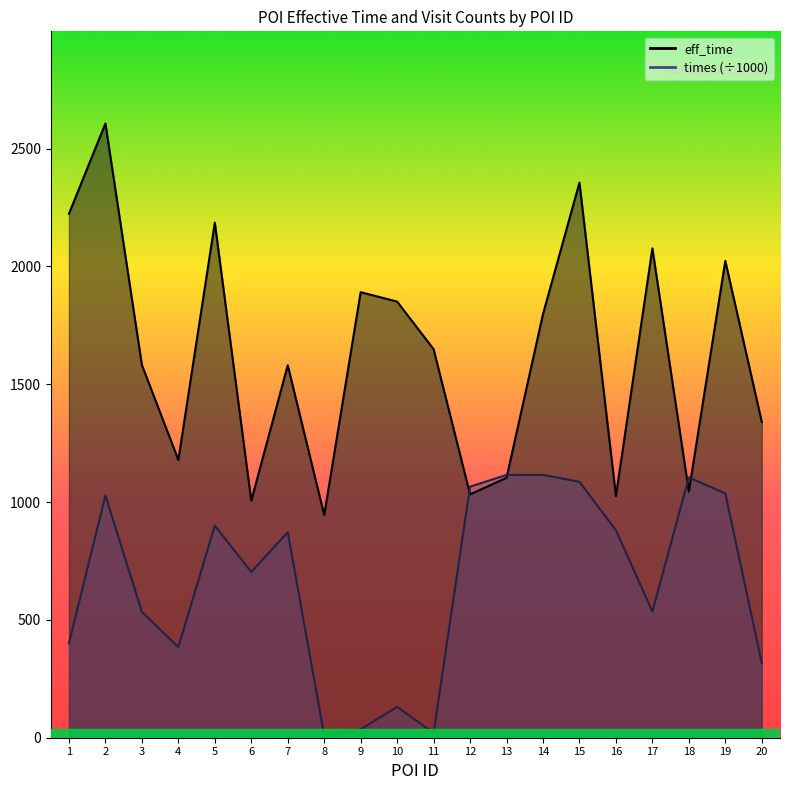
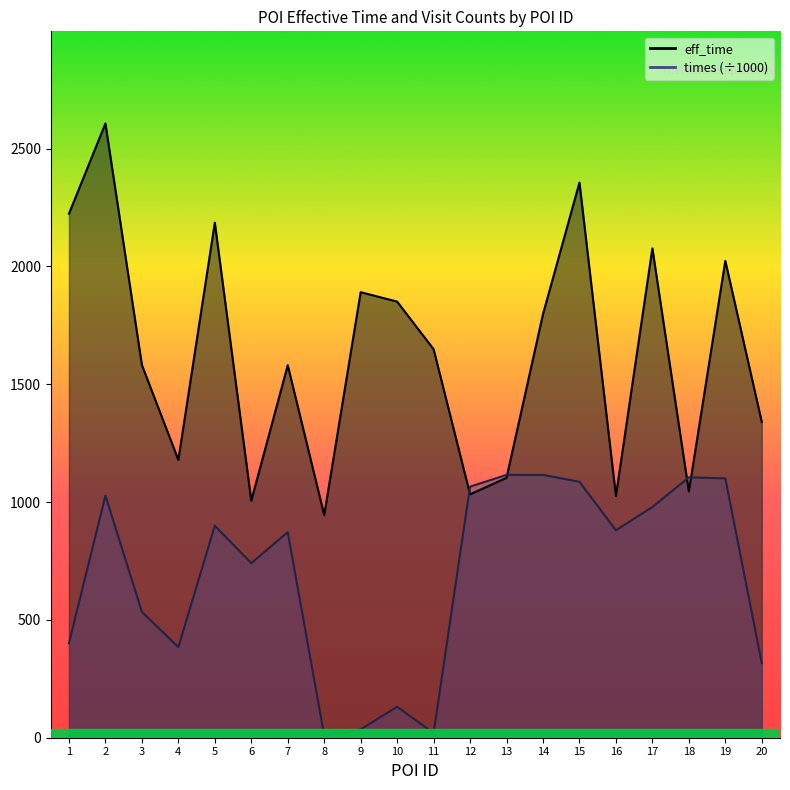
times (÷1000), 6: 700 -> 740
times (÷1000), 17: 540 -> 980
times (÷1000), 19: 1040 -> 1100
